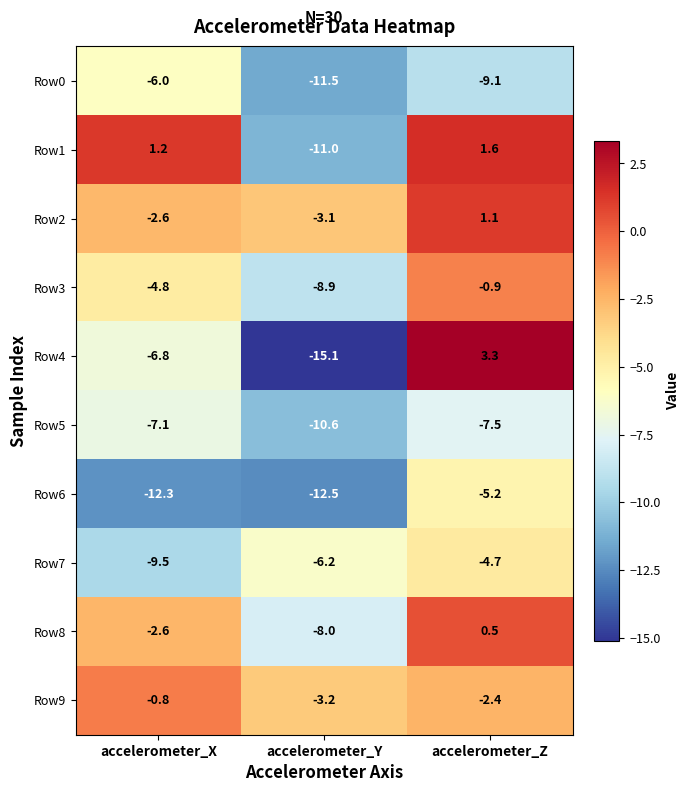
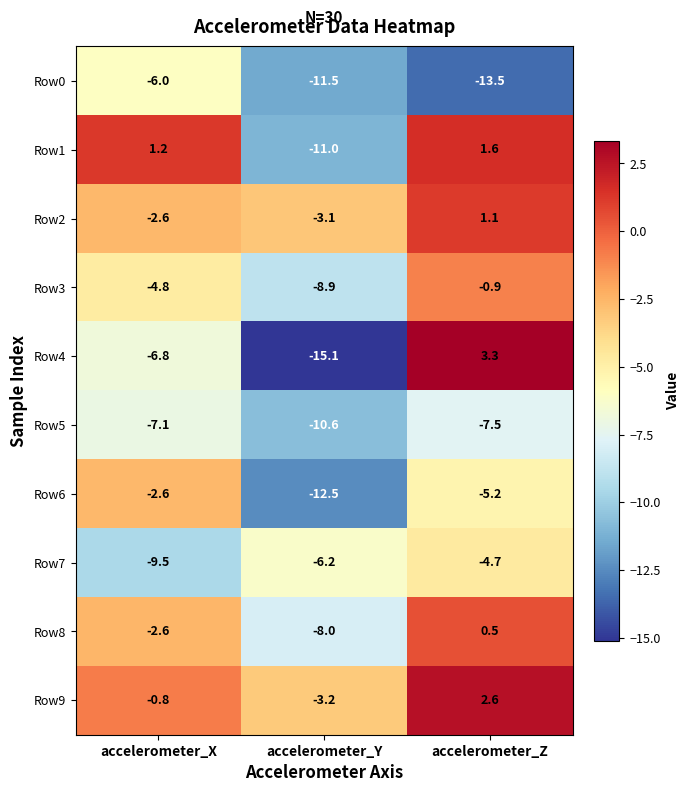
Row0, accelerometer_Z: -9.1 -> -13.5
Row6, accelerometer_X: -12.3 -> -2.6
Row9, accelerometer_Z: -2.4 -> 2.6
